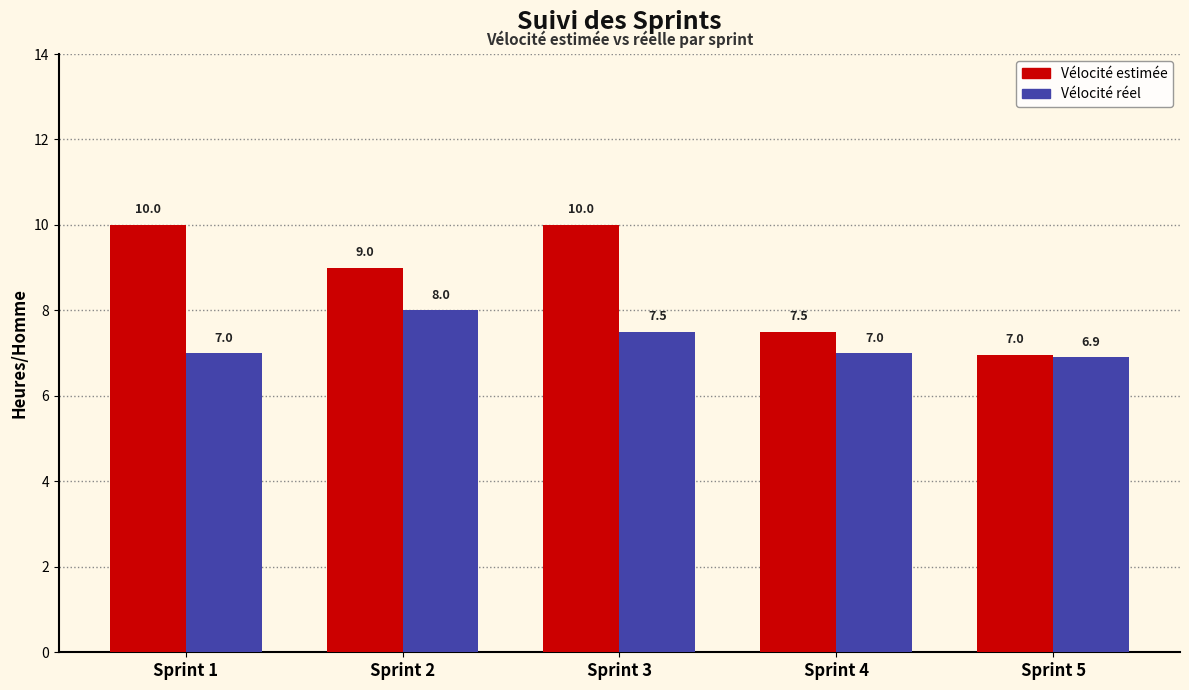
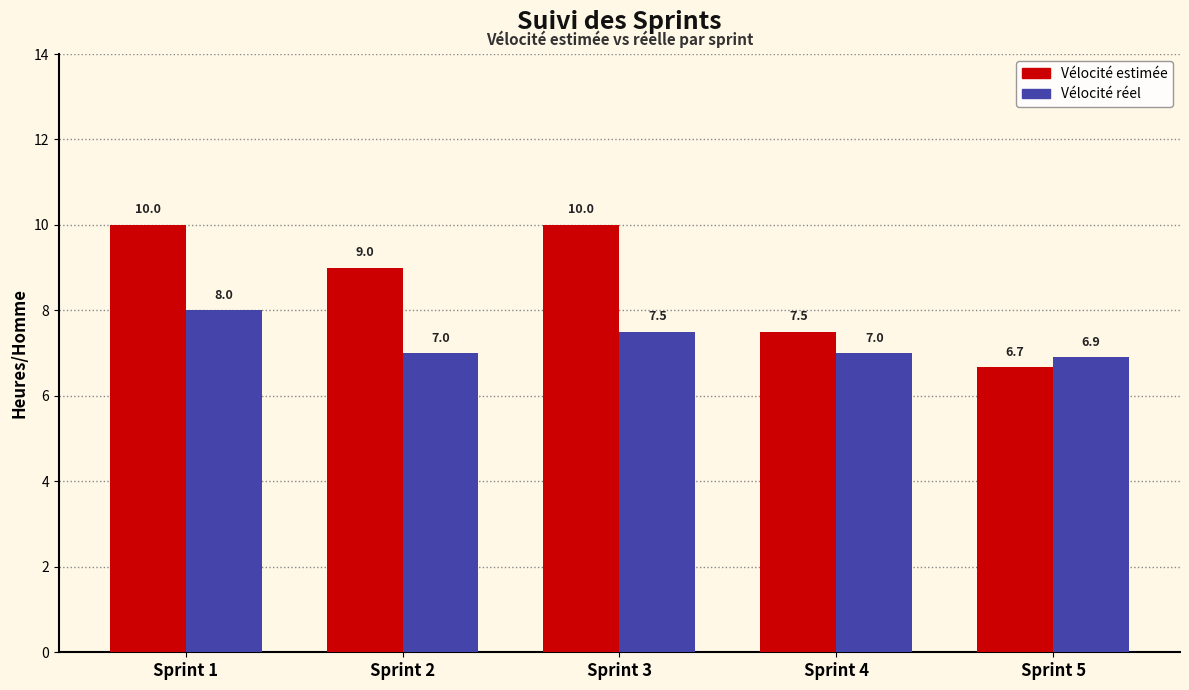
Vélocité réel, Sprint 1: 7.0 -> 8.0
Vélocité réel, Sprint 2: 8.0 -> 7.0
Vélocité estimée, Sprint 5: 7.0 -> 6.7
